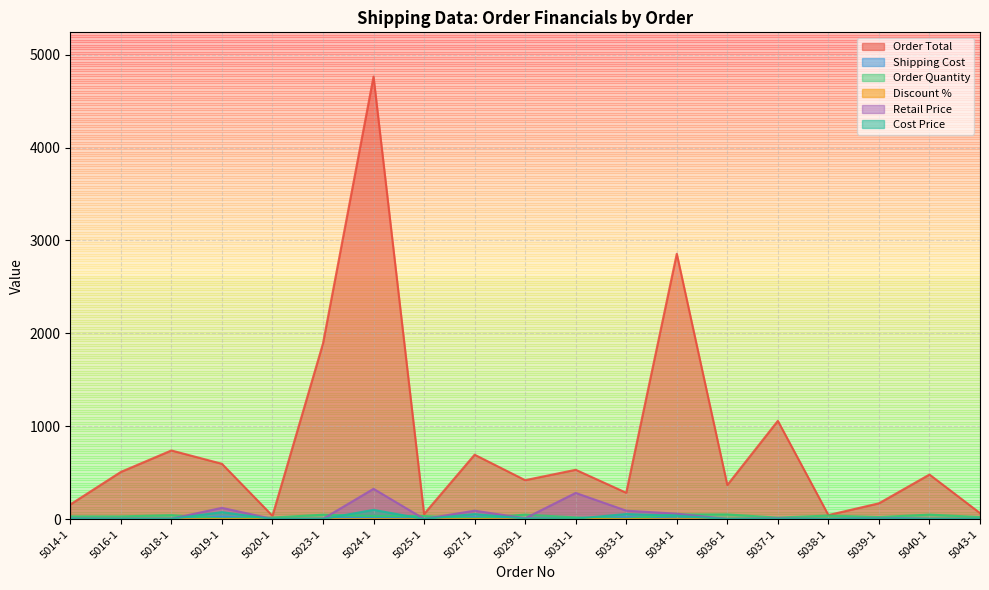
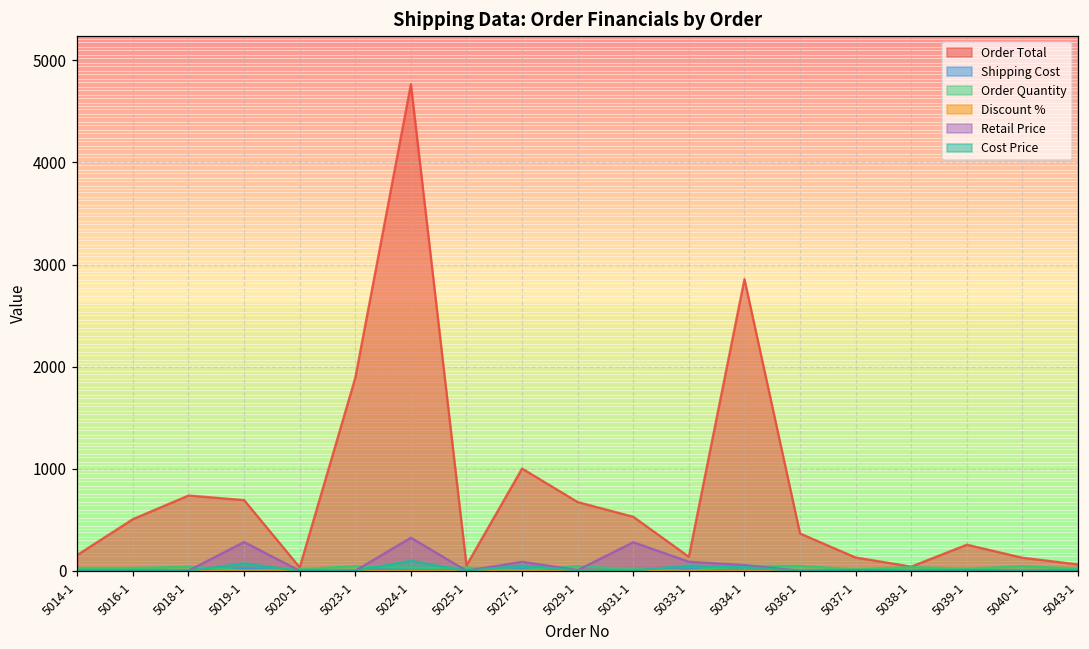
Order Total, 5019-1: 600 -> 700
Retail Price, 5019-1: 100 -> 300
Order Total, 5027-1: 700 -> 1000
Order Total, 5029-1: 400 -> 700
Order Total, 5033-1: 300 -> 100
Order Total, 5037-1: 1100 -> 100
Order Total, 5039-1: 200 -> 300
Order Total, 5040-1: 500 -> 100
